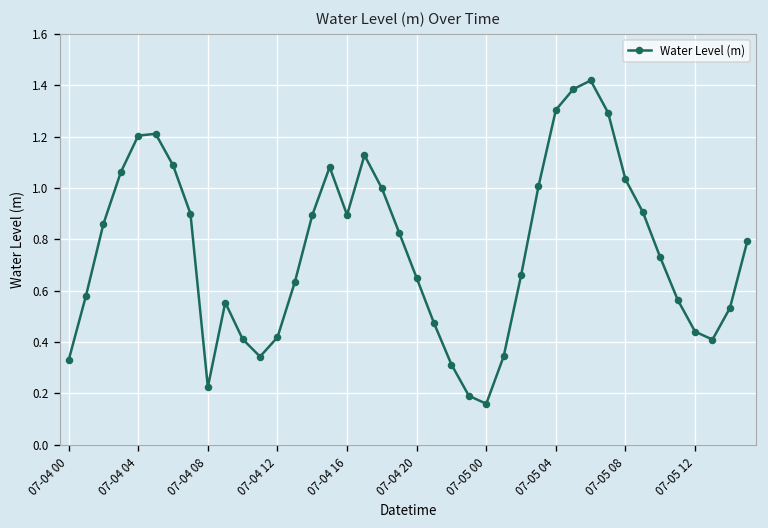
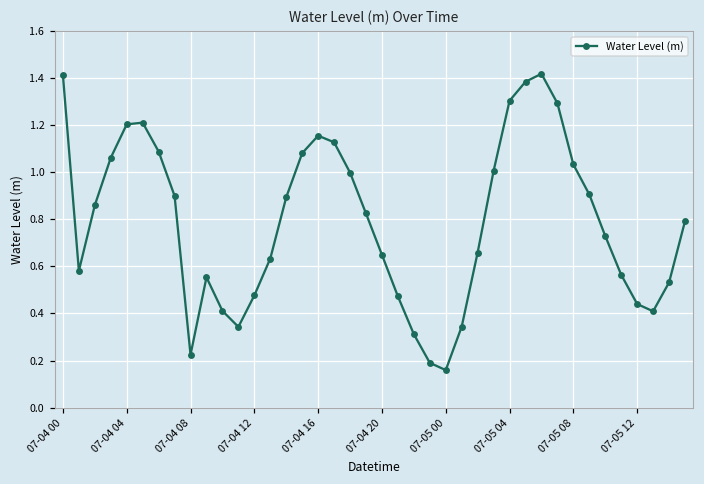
07-04 00: 0.33 -> 1.41
07-04 12: 0.42 -> 0.48
07-04 16: 0.89 -> 1.16
